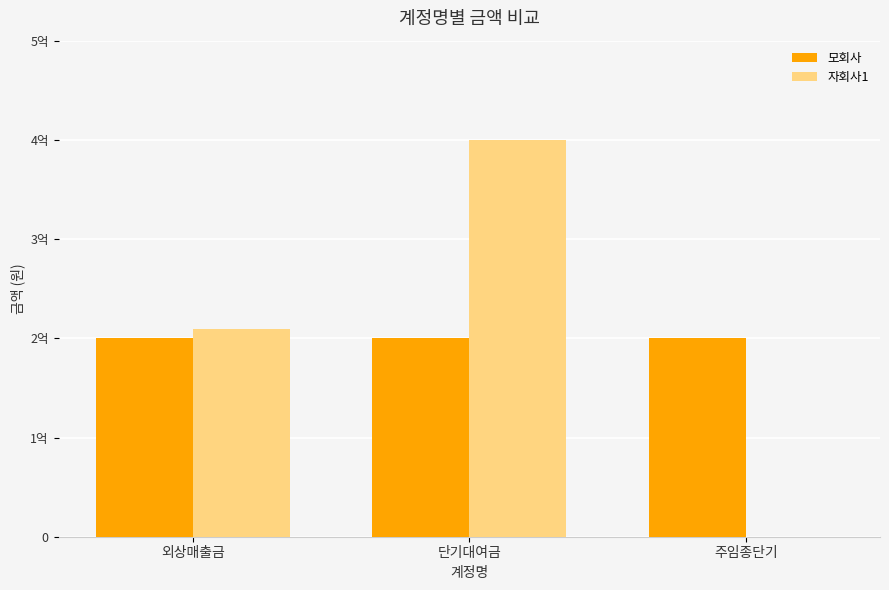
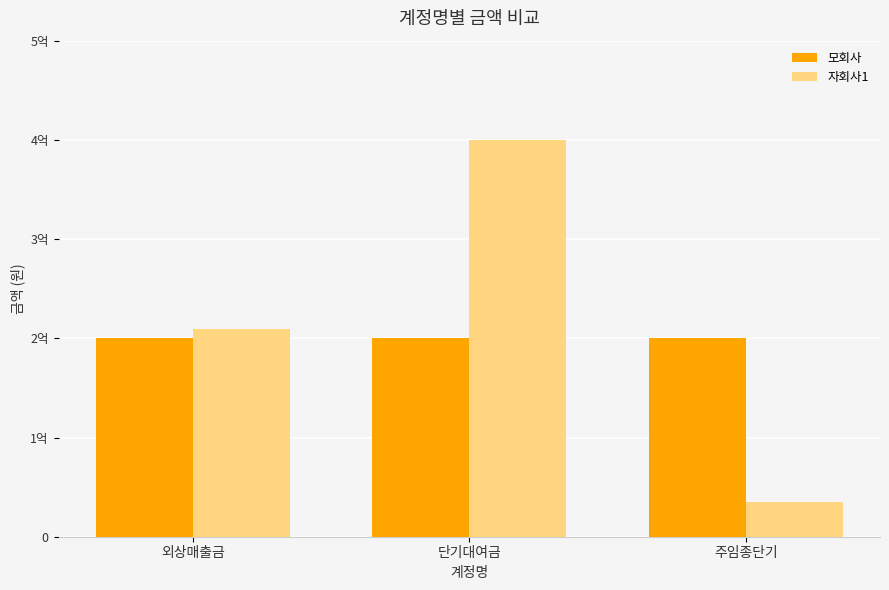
자회사1, 주임종단기: 0.0억 -> 0.4억
